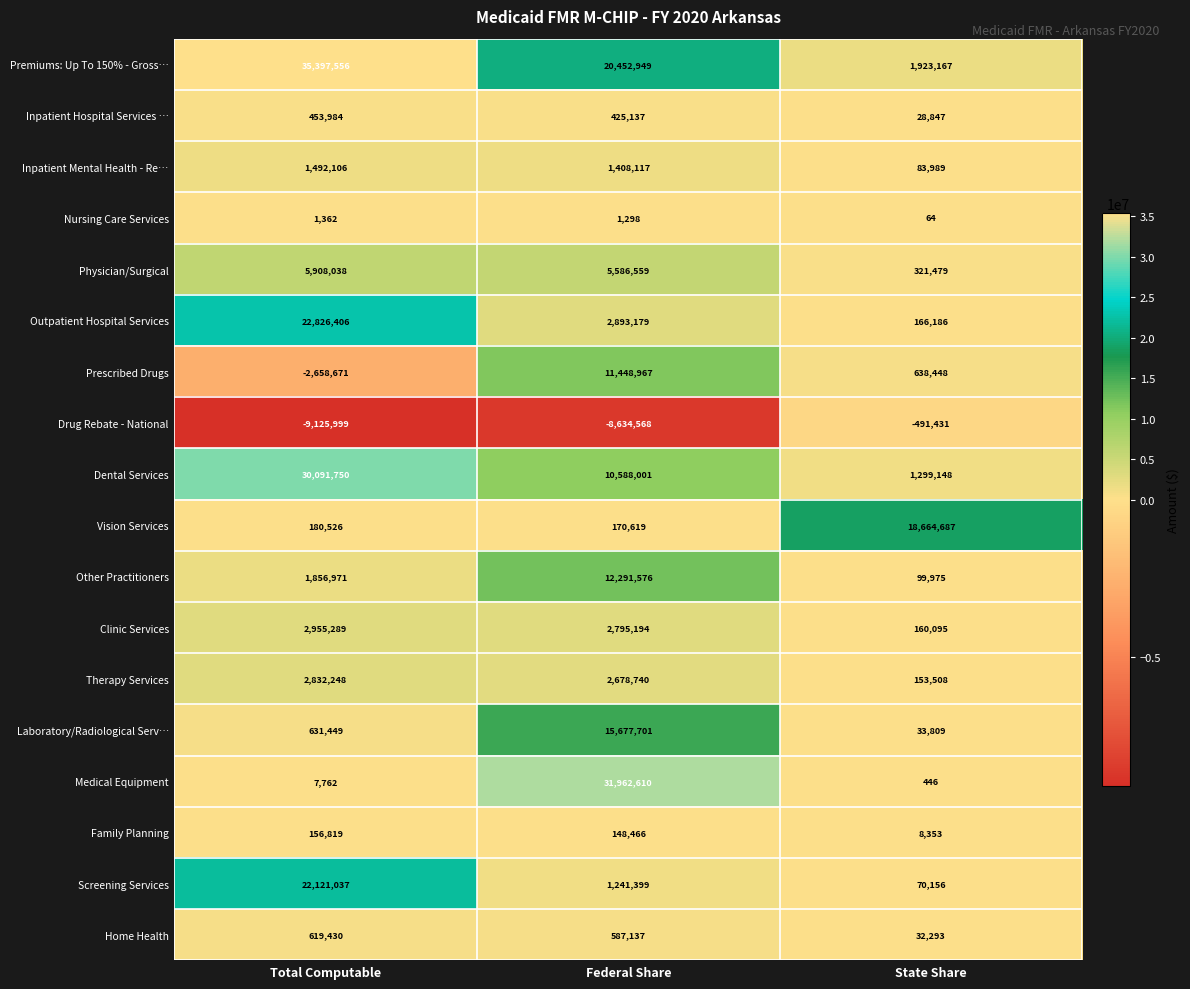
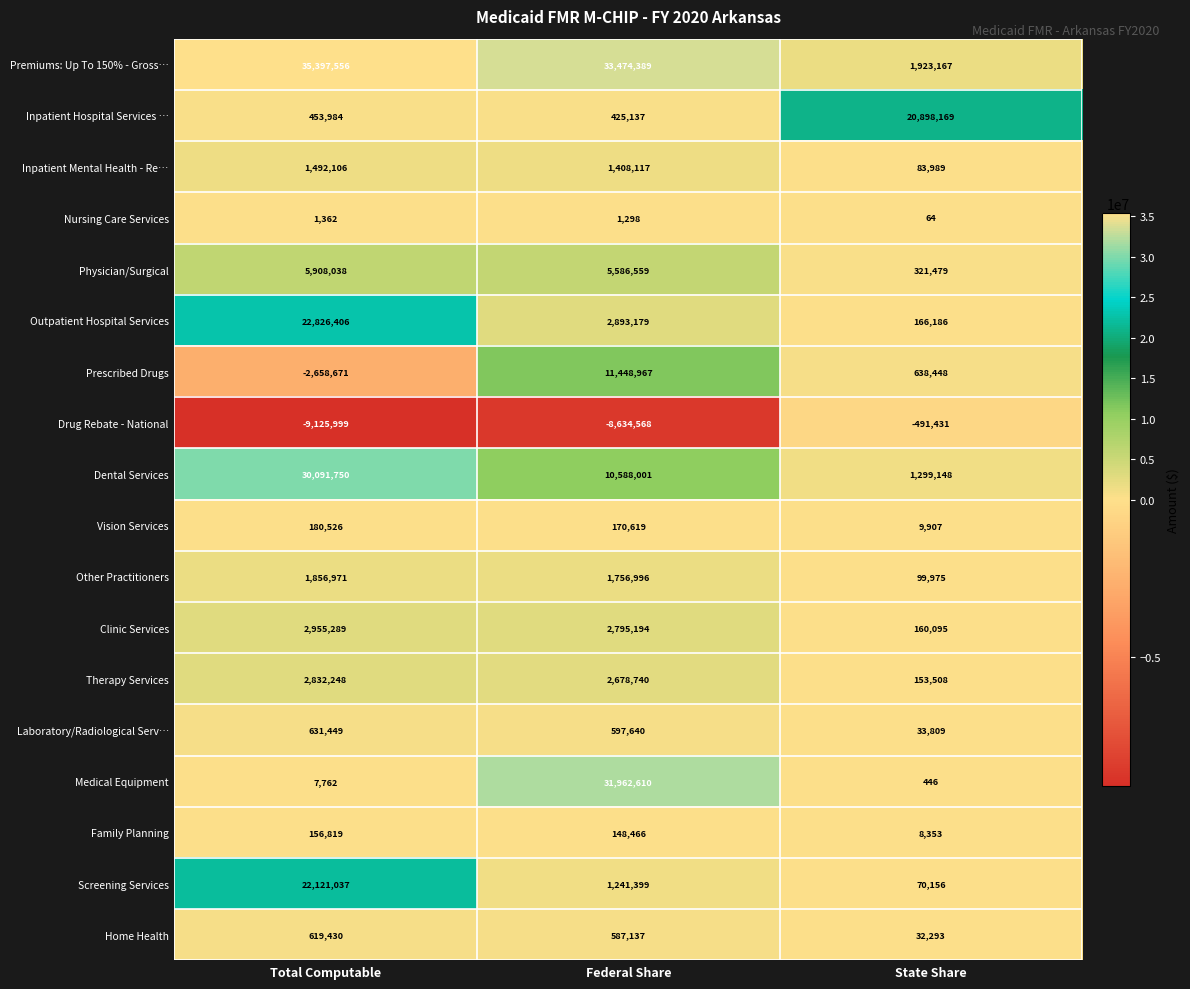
Premiums: Up To 150% - Gross…, Federal Share: 20,452,949 -> 33,474,389
Inpatient Hospital Services …, State Share: 28,847 -> 20,898,169
Vision Services, State Share: 18,664,687 -> 9,907
Other Practitioners, Federal Share: 12,291,576 -> 1,756,996
Laboratory/Radiological Serv…, Federal Share: 15,677,701 -> 597,640
